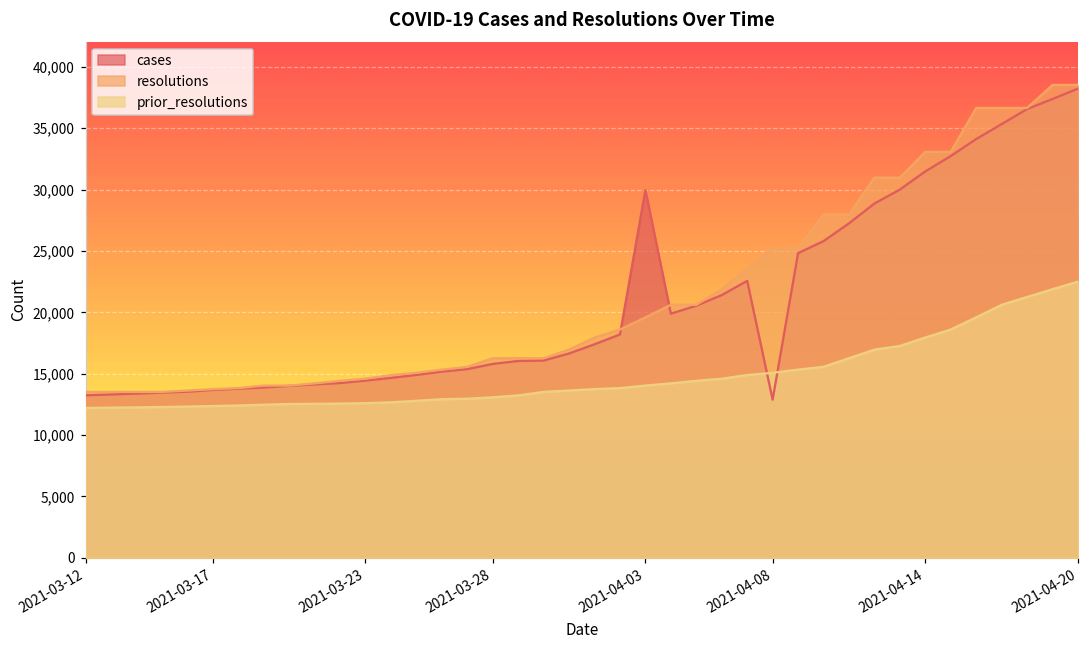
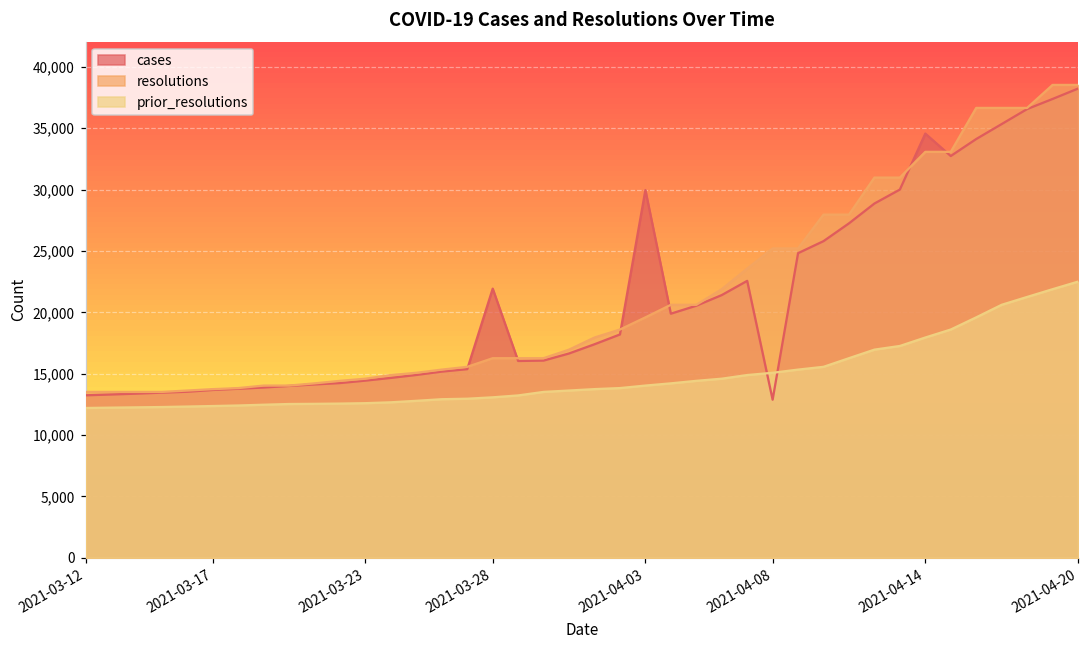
cases, 2021-03-28: 15,800 -> 21,900
cases, 2021-04-14: 31,500 -> 34,600
